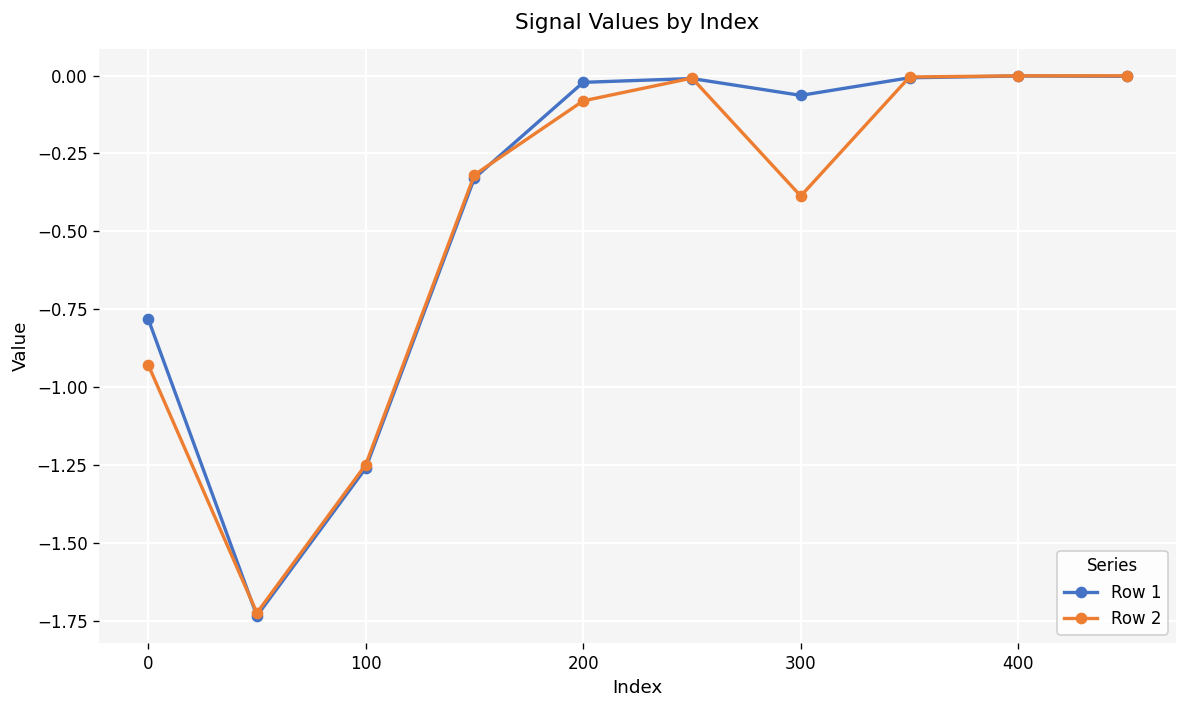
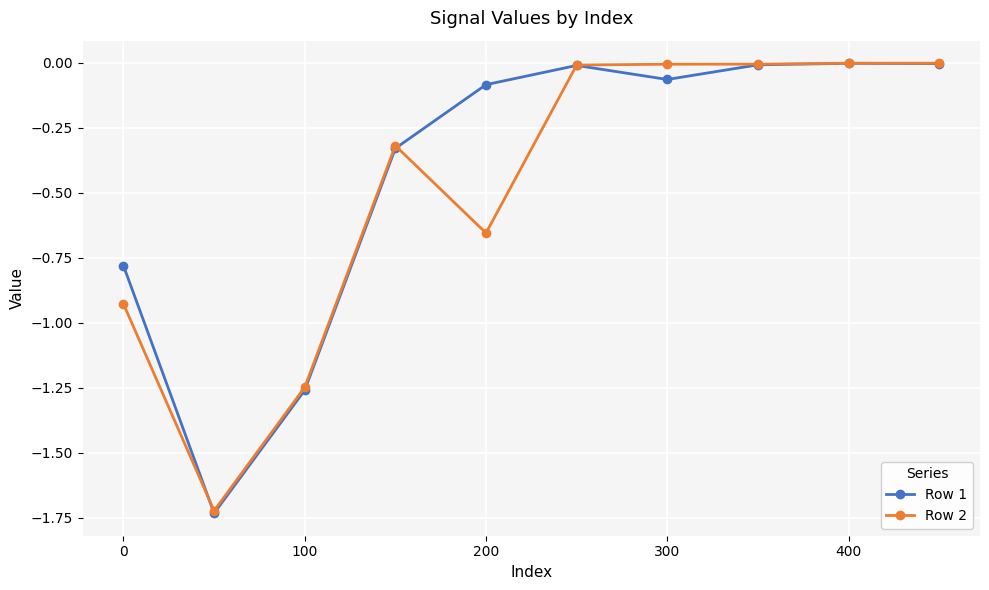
Row 1, 200: -0.02 -> -0.08
Row 2, 200: -0.08 -> -0.65
Row 2, 300: -0.39 -> 0.00
